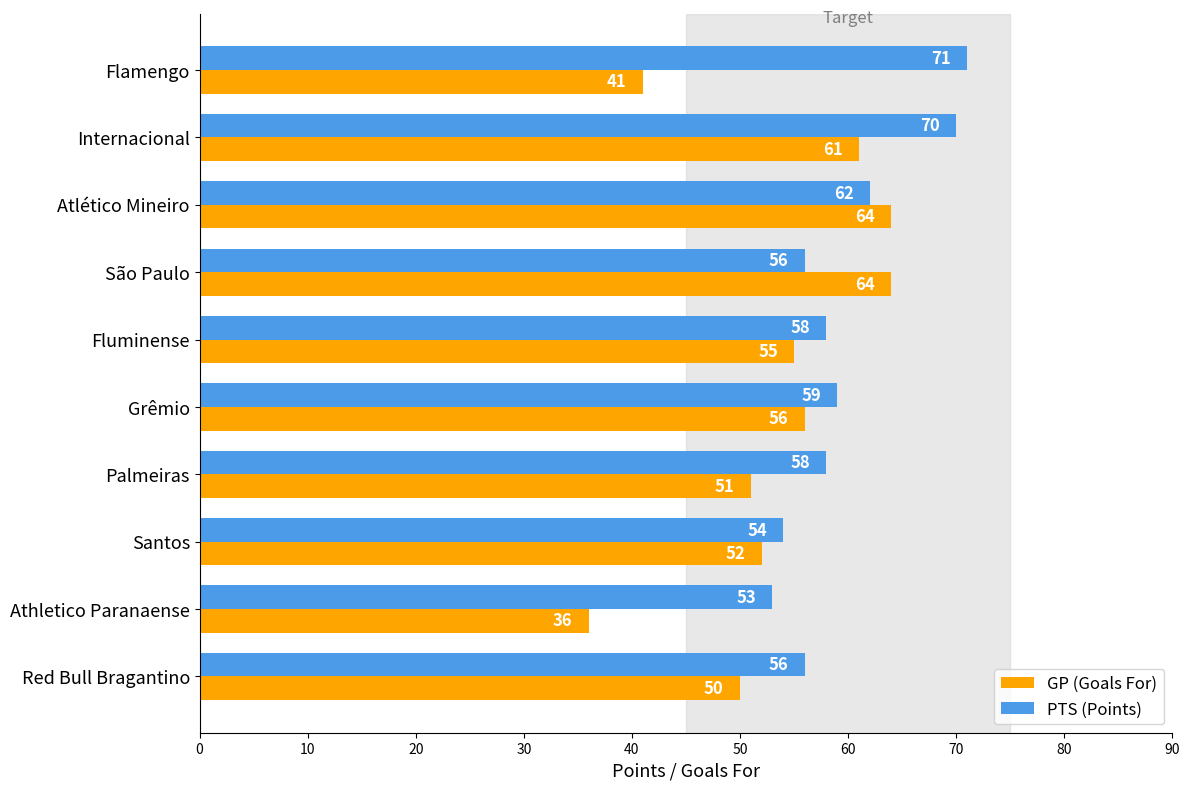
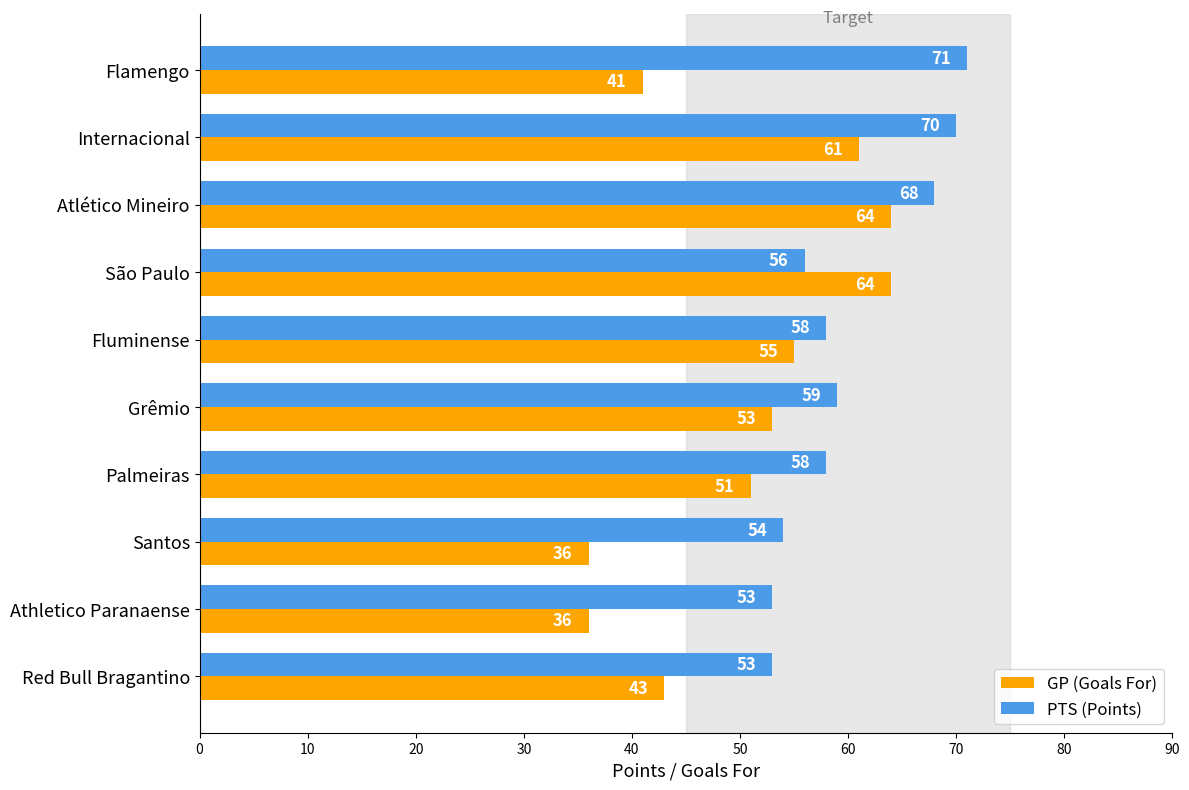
PTS (Points), Atlético Mineiro: 62 -> 68
GP (Goals For), Grêmio: 56 -> 53
GP (Goals For), Santos: 52 -> 36
PTS (Points), Red Bull Bragantino: 56 -> 53
GP (Goals For), Red Bull Bragantino: 50 -> 43
